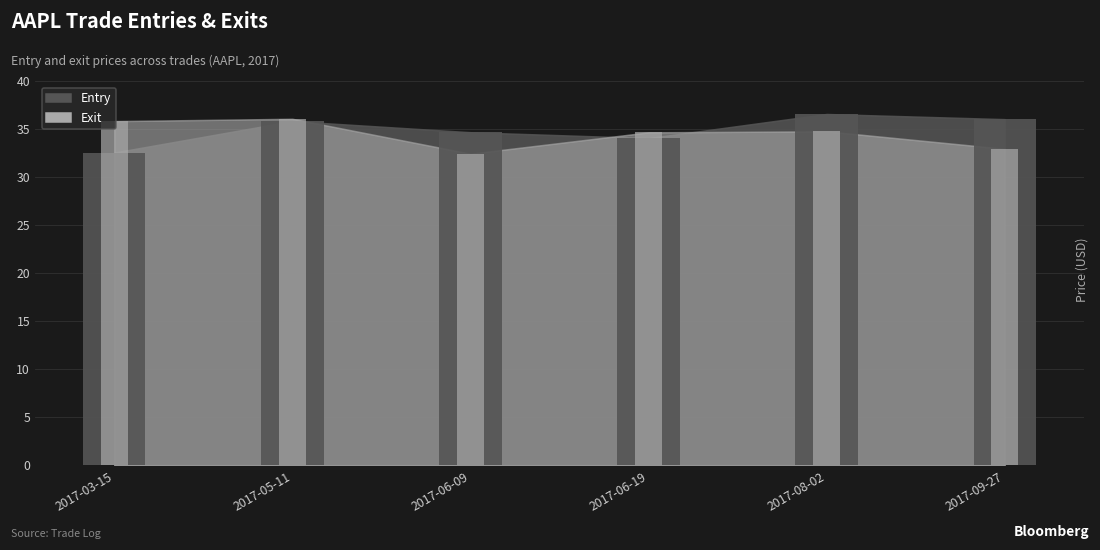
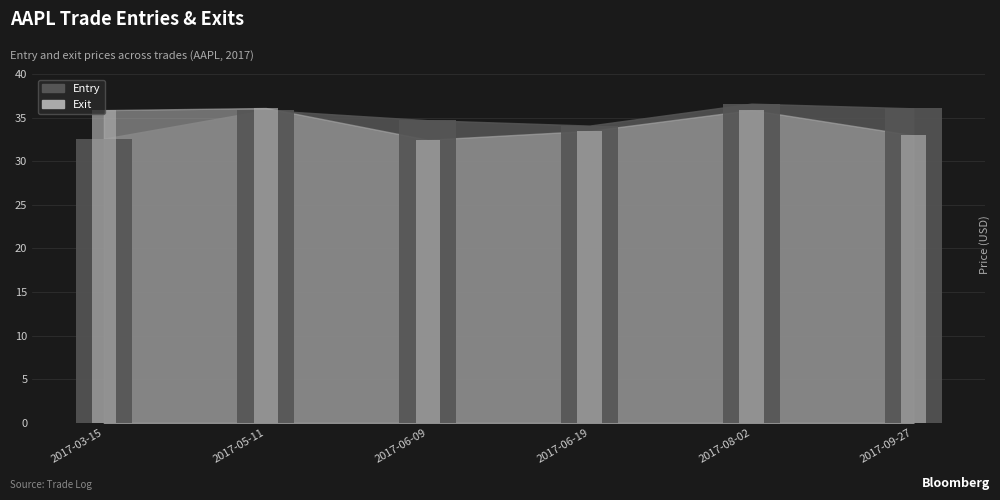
Exit, 2017-06-19: 35 -> 33
Exit, 2017-08-02: 35 -> 36
